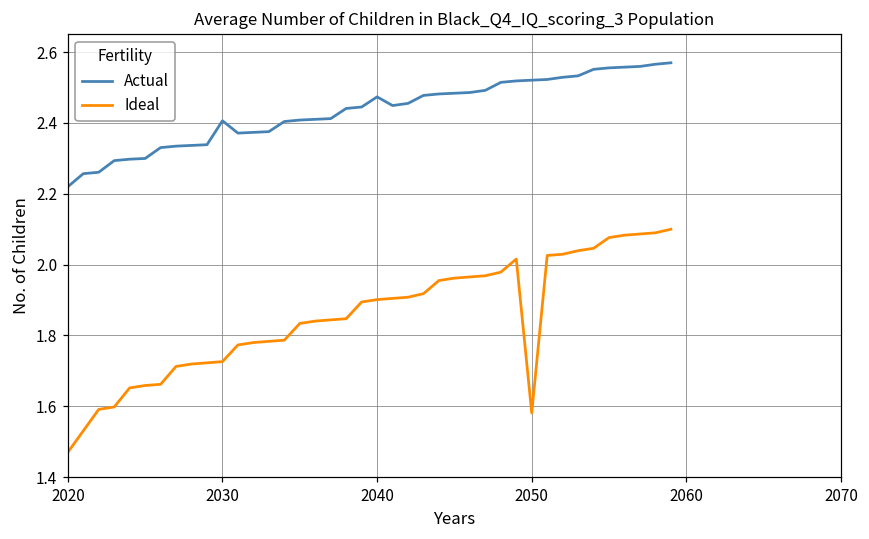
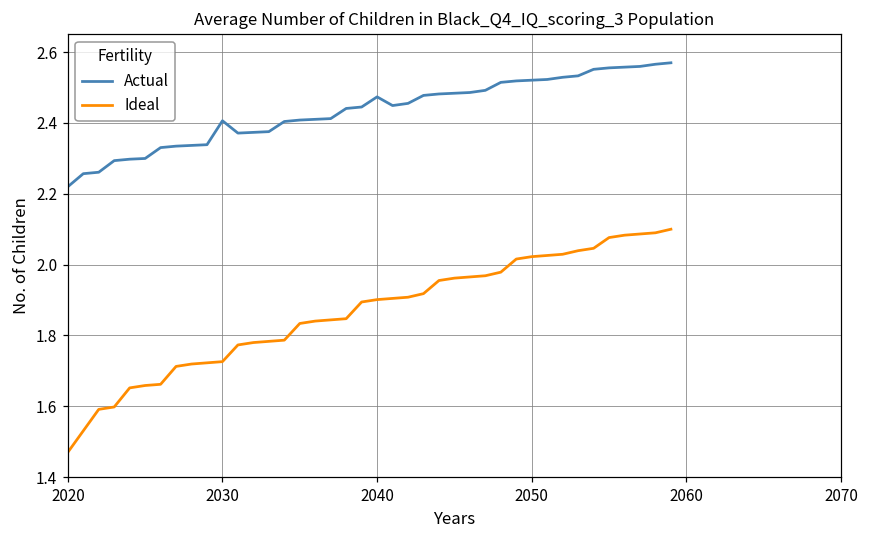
Ideal, 2050: 1.58 -> 2.02
